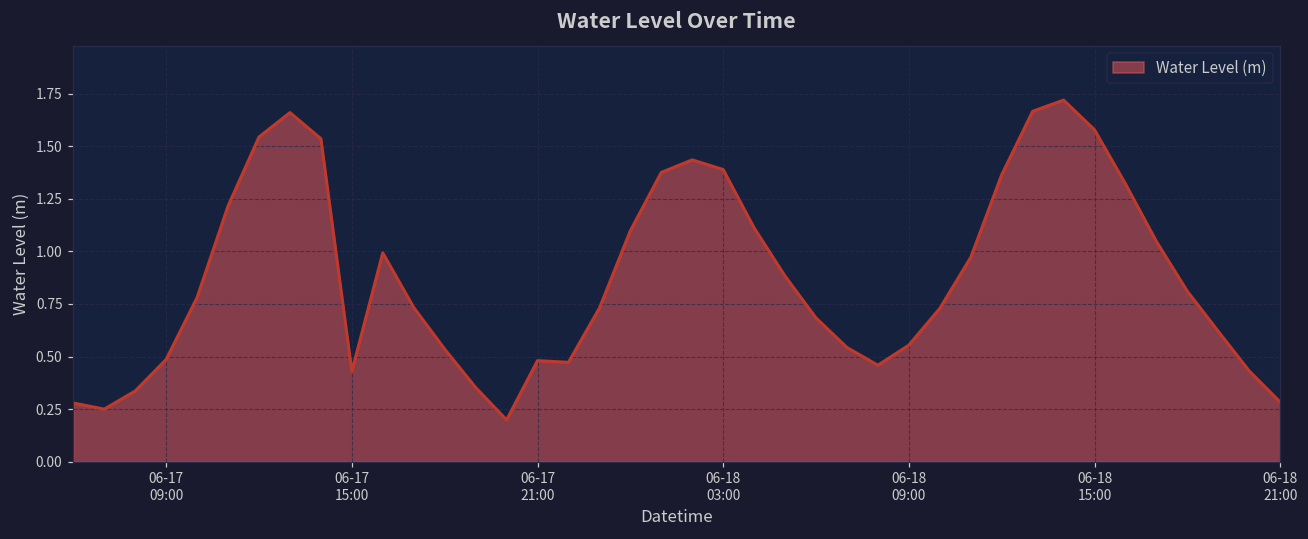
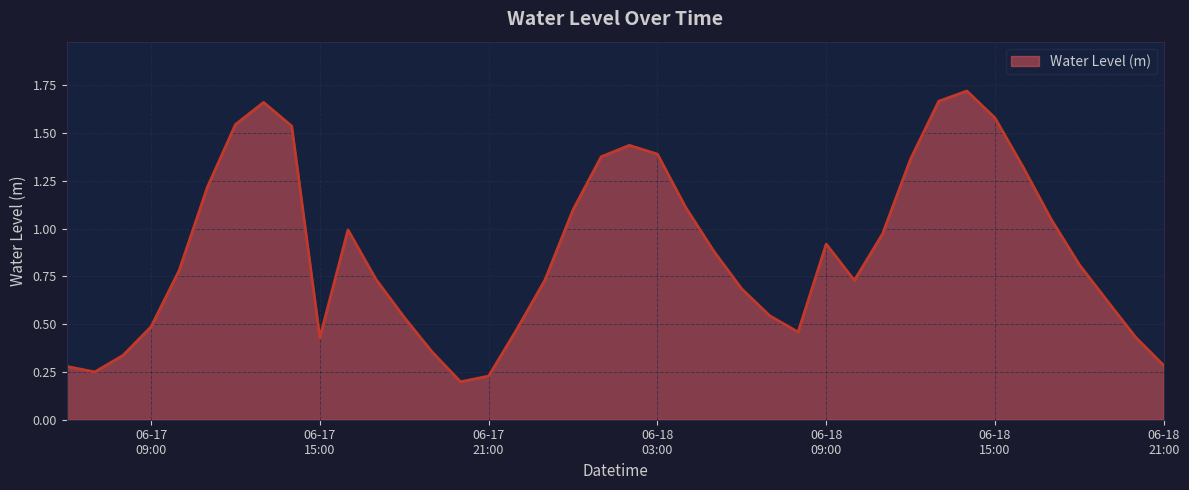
06-17 21:00: 0.48 -> 0.23
06-18 09:00: 0.55 -> 0.92
